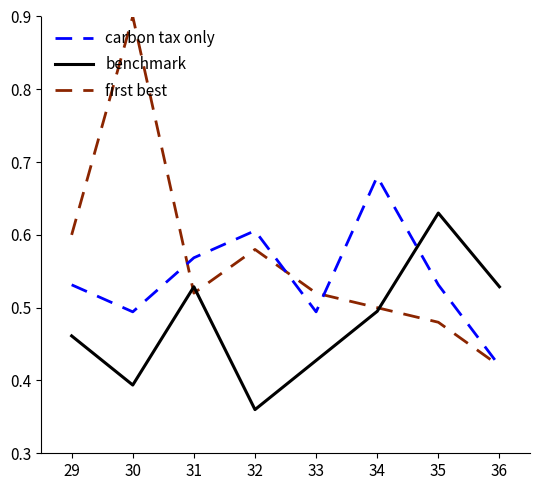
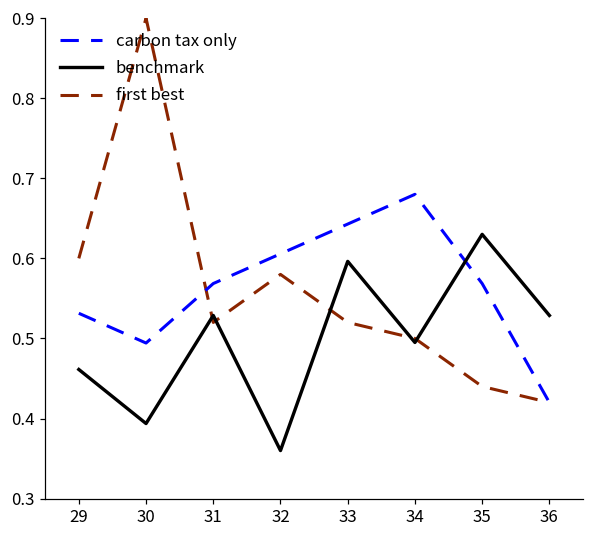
carbon tax only, 33: 0.49 -> 0.64
benchmark, 33: 0.43 -> 0.60
first best, 35: 0.48 -> 0.44
carbon tax only, 35: 0.53 -> 0.57
